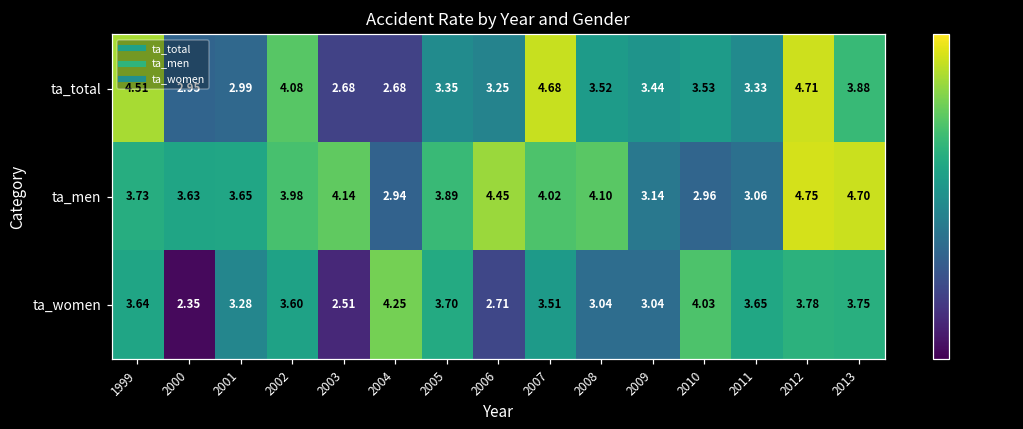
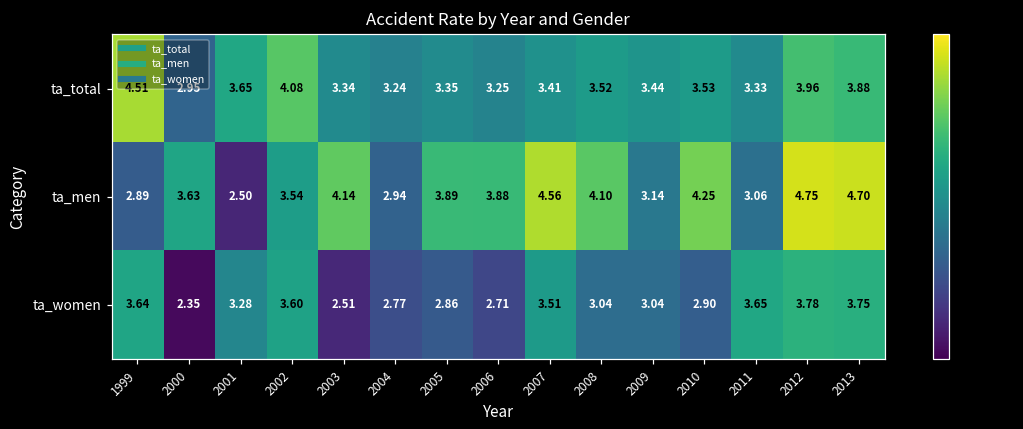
ta_total, 2001: 2.99 -> 3.65
ta_total, 2003: 2.68 -> 3.34
ta_total, 2004: 2.68 -> 3.24
ta_total, 2007: 4.68 -> 3.41
ta_total, 2012: 4.71 -> 3.96
ta_men, 1999: 3.73 -> 2.89
ta_men, 2001: 3.65 -> 2.50
ta_men, 2002: 3.98 -> 3.54
ta_men, 2006: 4.45 -> 3.88
ta_men, 2007: 4.02 -> 4.56
ta_men, 2010: 2.96 -> 4.25
ta_women, 2004: 4.25 -> 2.77
ta_women, 2005: 3.70 -> 2.86
ta_women, 2010: 4.03 -> 2.90
